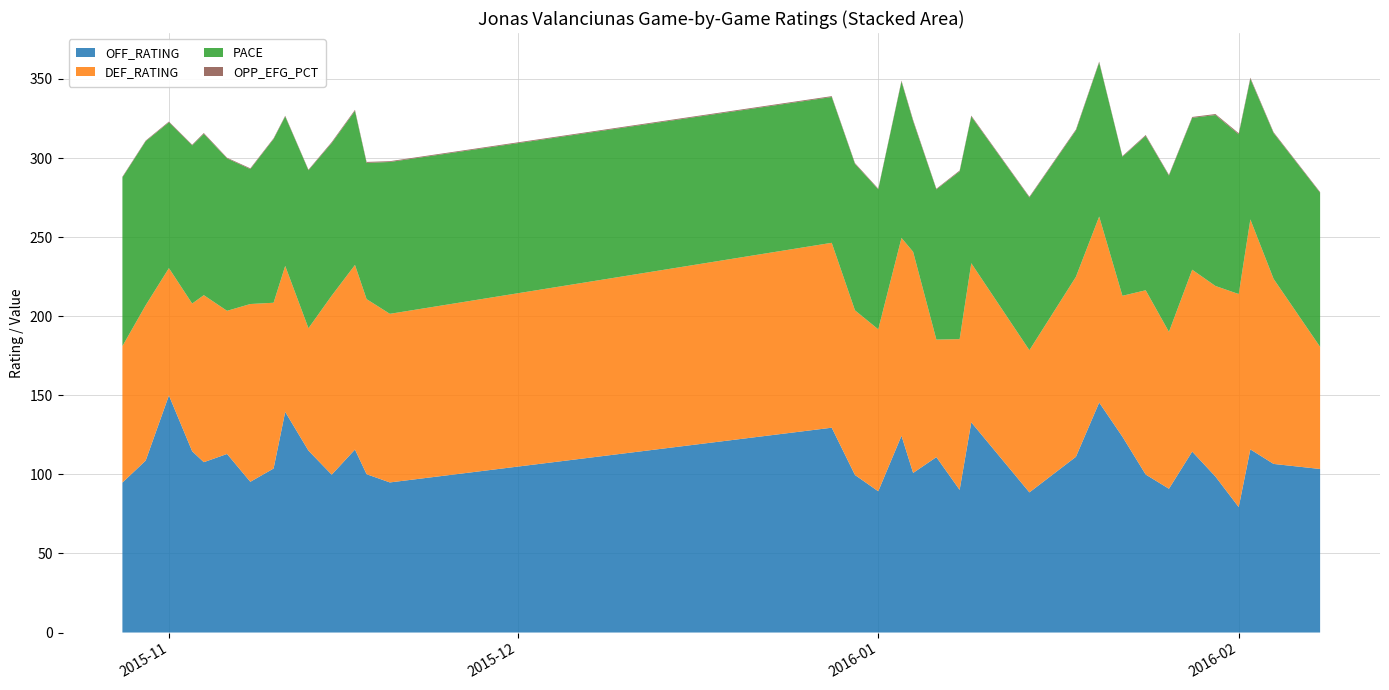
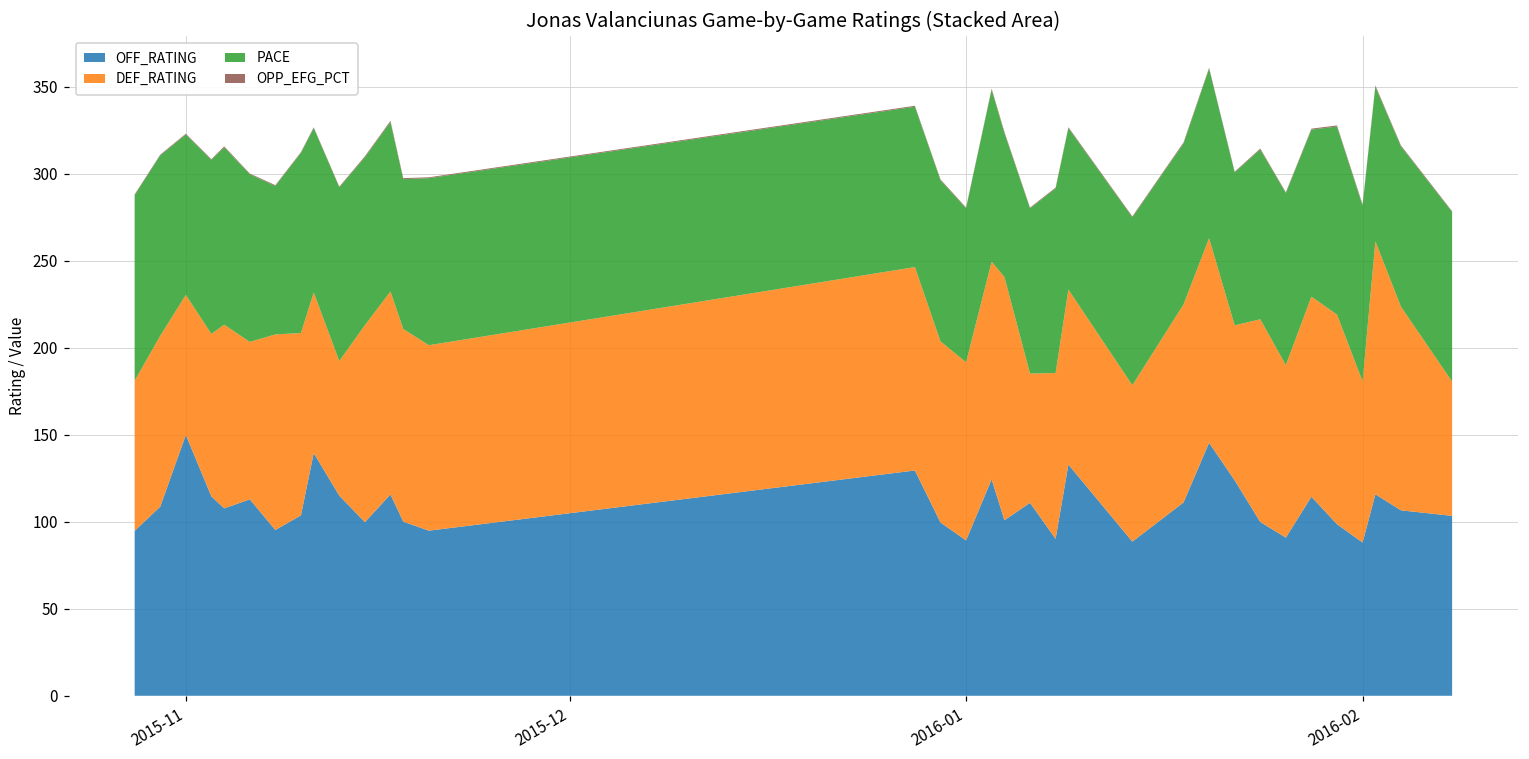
OFF_RATING, 2016-02: 79 -> 88
DEF_RATING, 2016-02: 135 -> 93
